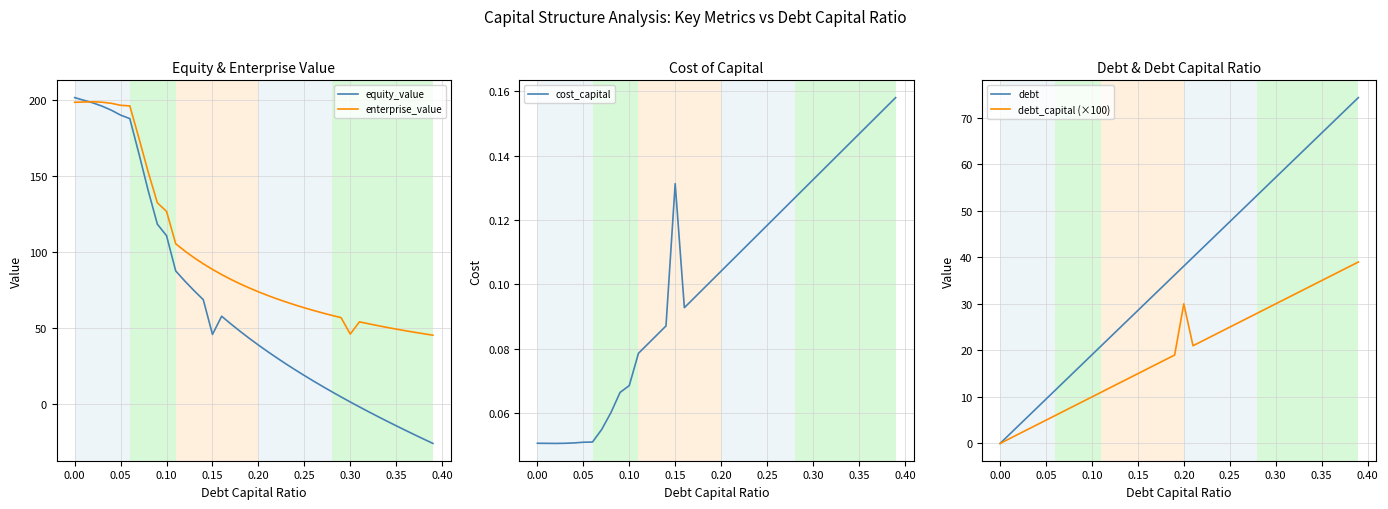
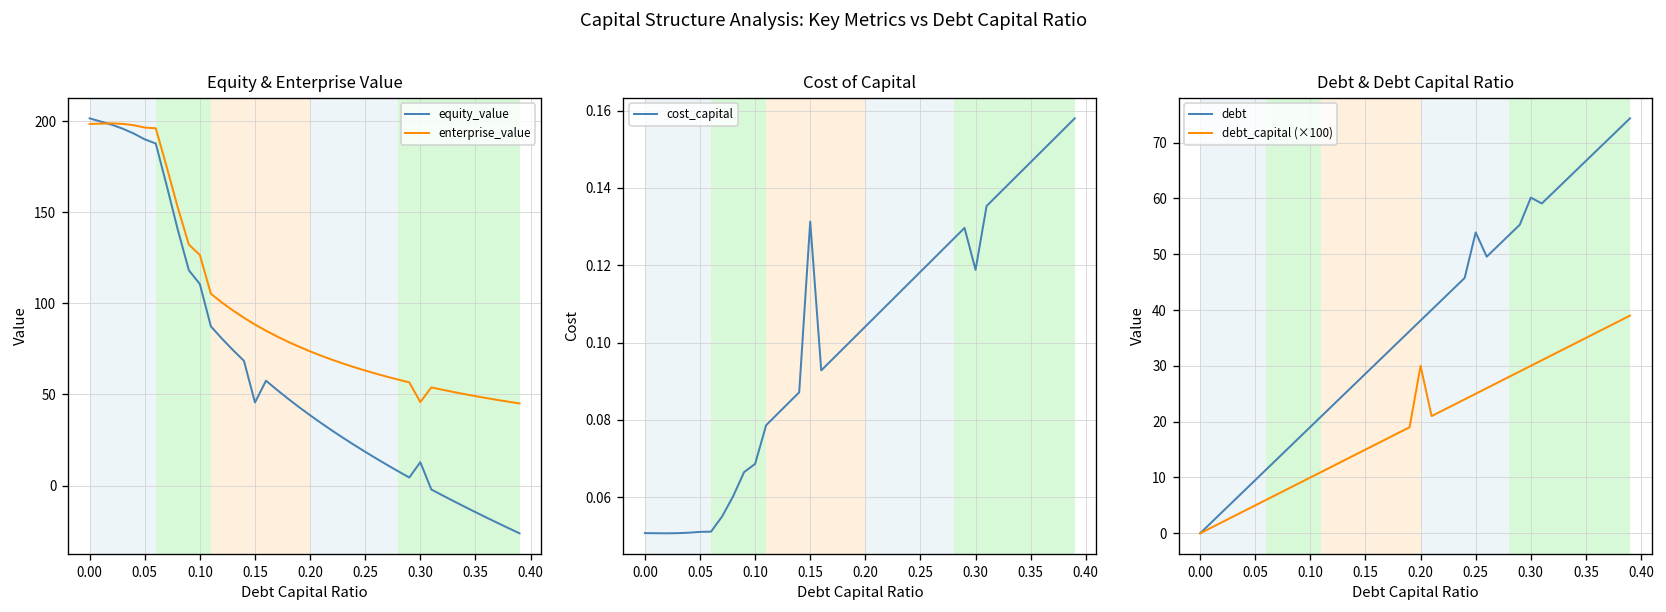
Equity & Enterprise Value, equity_value, 0.30: 1 -> 13
Cost of Capital, 0.30: 0.132 -> 0.119
Debt & Debt Capital Ratio, debt, 0.25: 48 -> 54
Debt & Debt Capital Ratio, debt, 0.30: 57 -> 60
